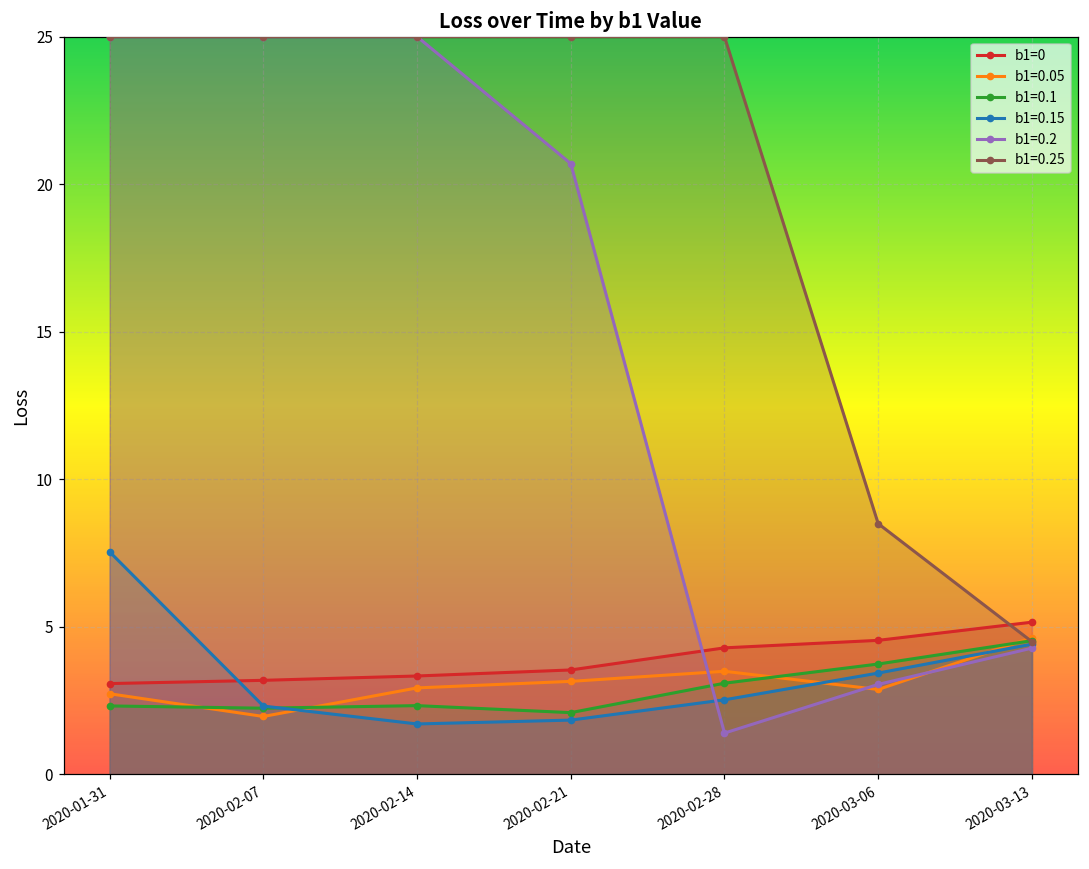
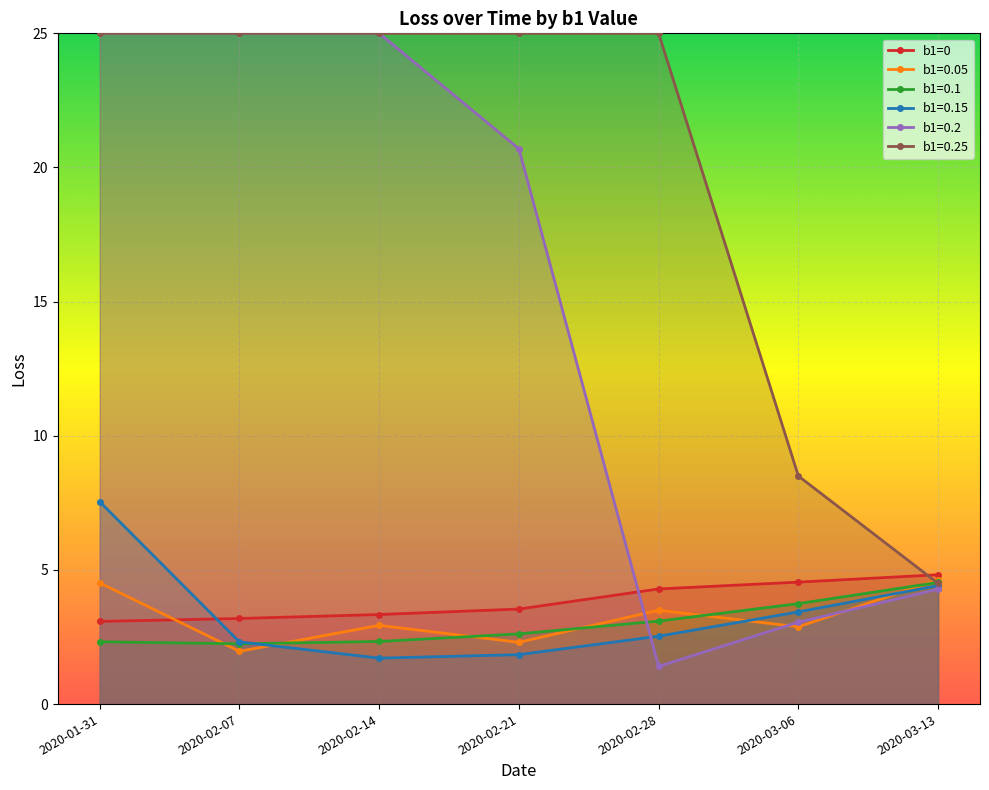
b1=0.05, 2020-01-31: 2.7 -> 4.5
b1=0.05, 2020-02-21: 3.2 -> 2.3
b1=0.1, 2020-02-21: 2.1 -> 2.6
b1=0, 2020-03-13: 5.2 -> 4.8
